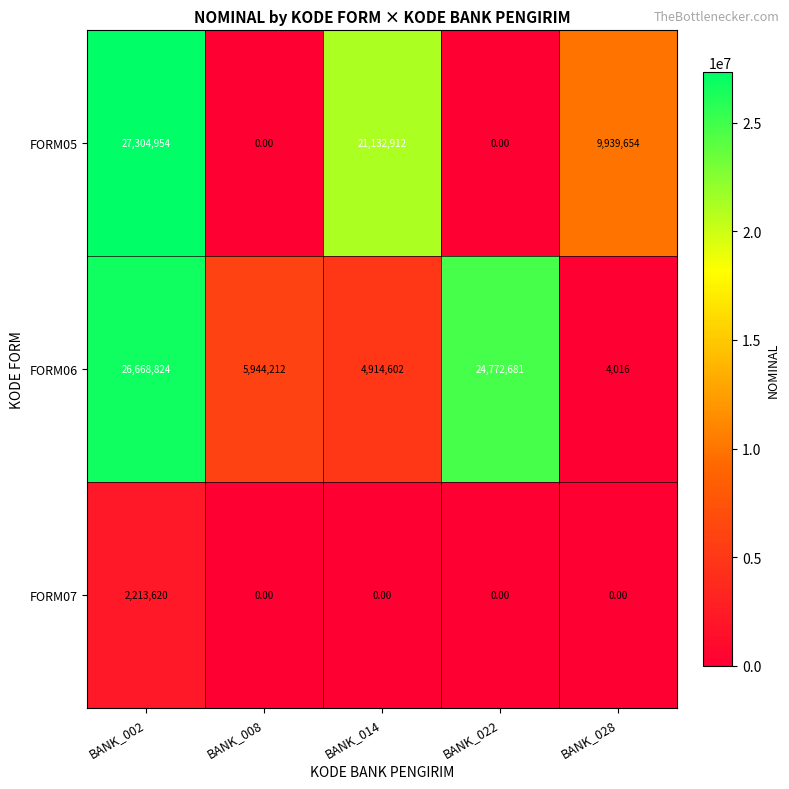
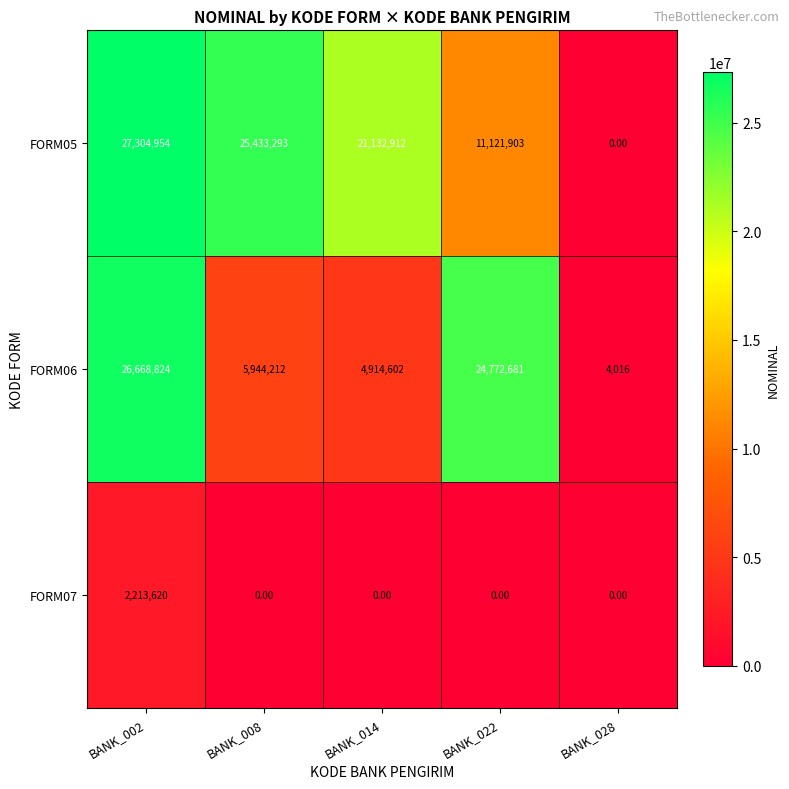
FORM05, BANK_008: 0.00 -> 25,433,293
FORM05, BANK_022: 0.00 -> 11,121,903
FORM05, BANK_028: 9,939,654 -> 0.00
